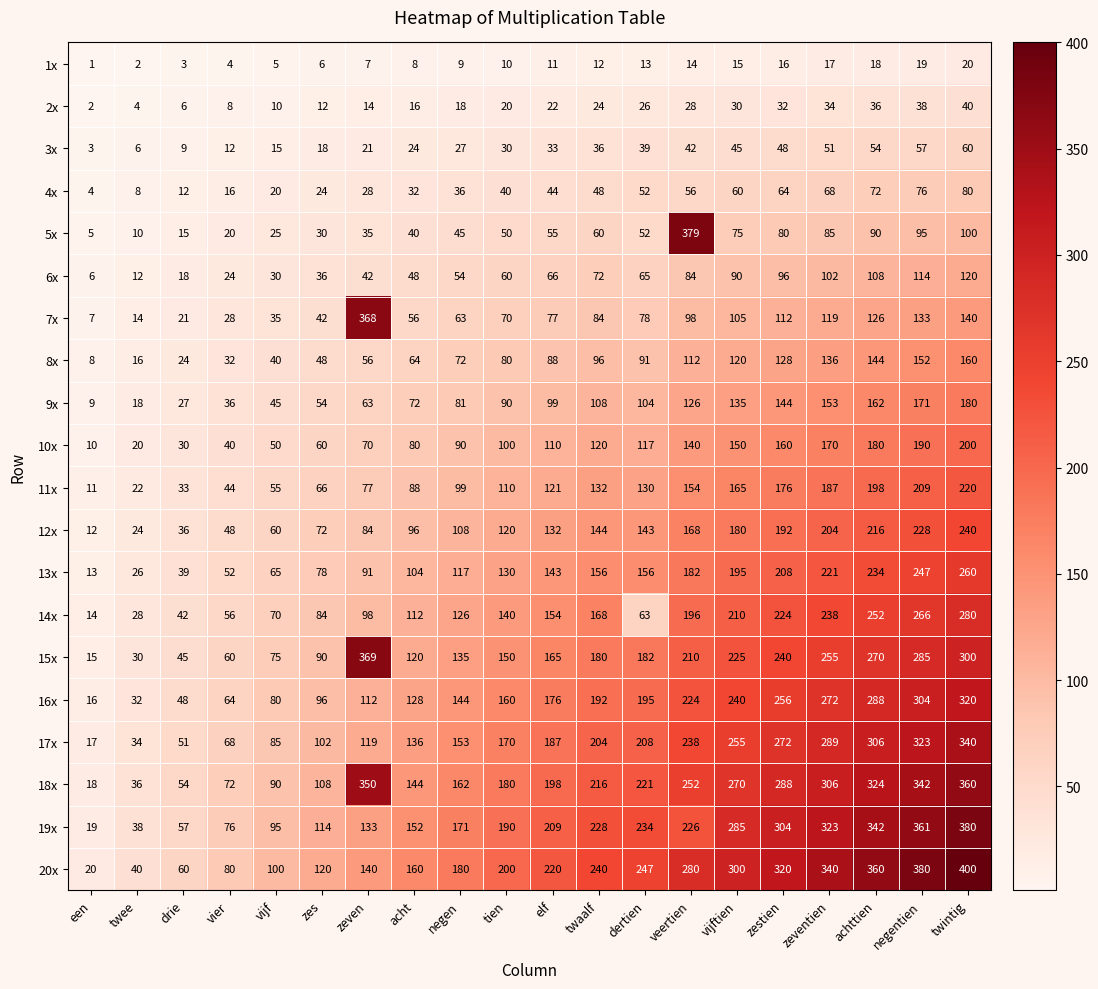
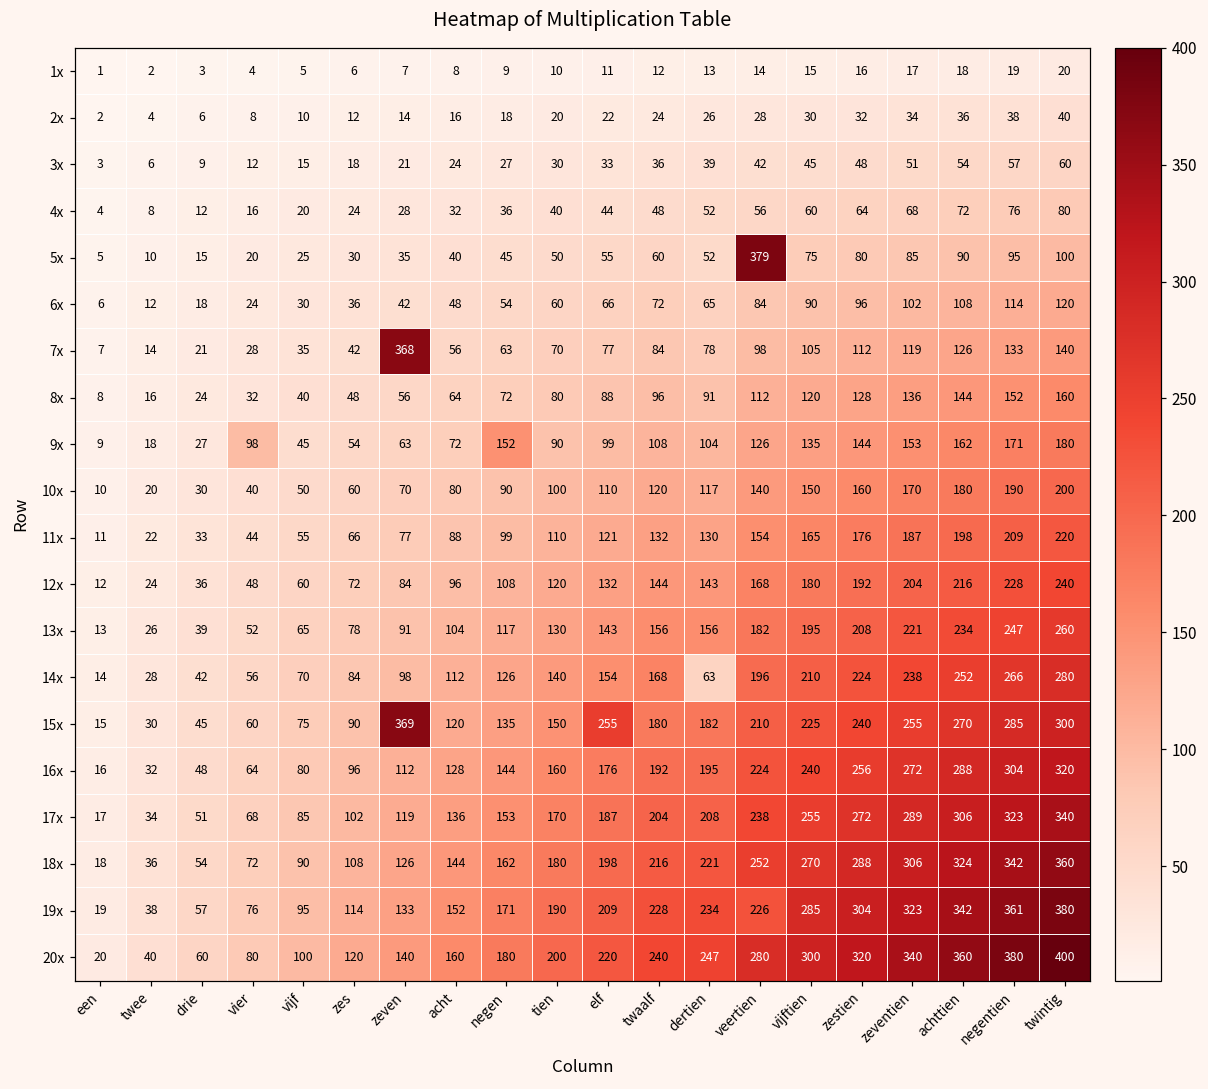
9x, vier: 36 -> 98
9x, negen: 81 -> 152
15x, elf: 165 -> 255
18x, zeven: 350 -> 126
